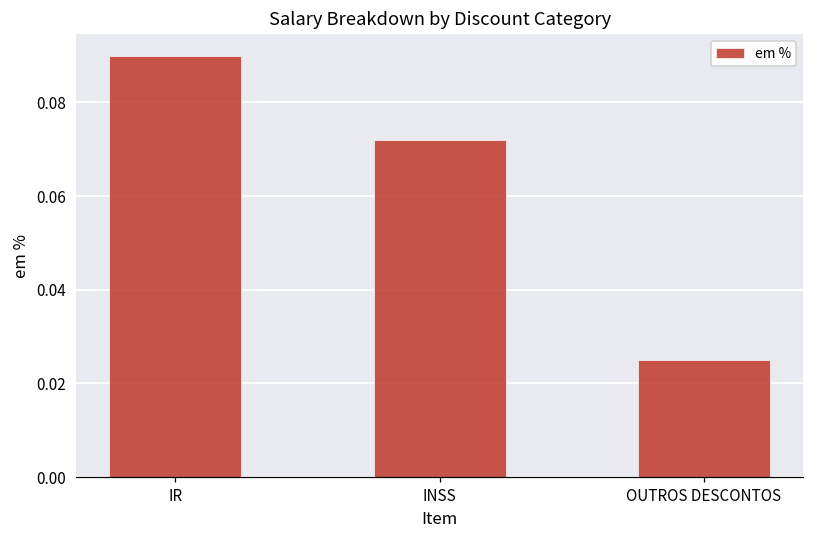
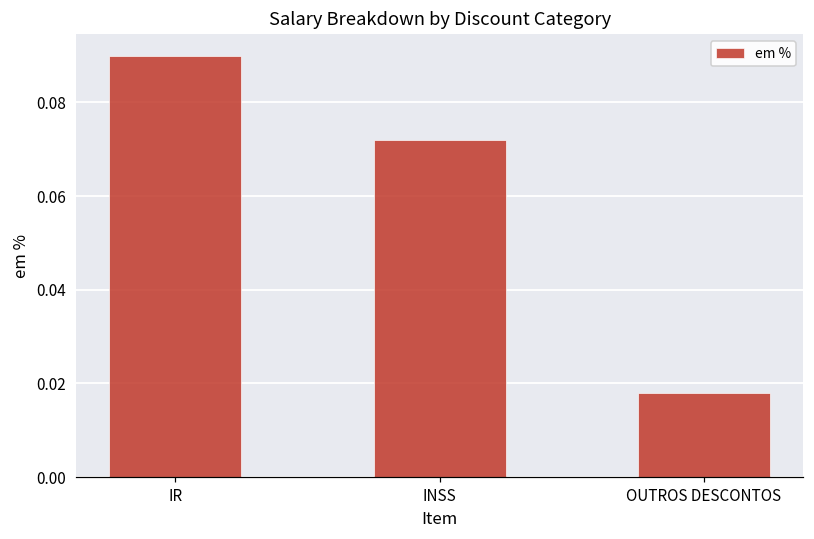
OUTROS DESCONTOS: 0.025 -> 0.018
